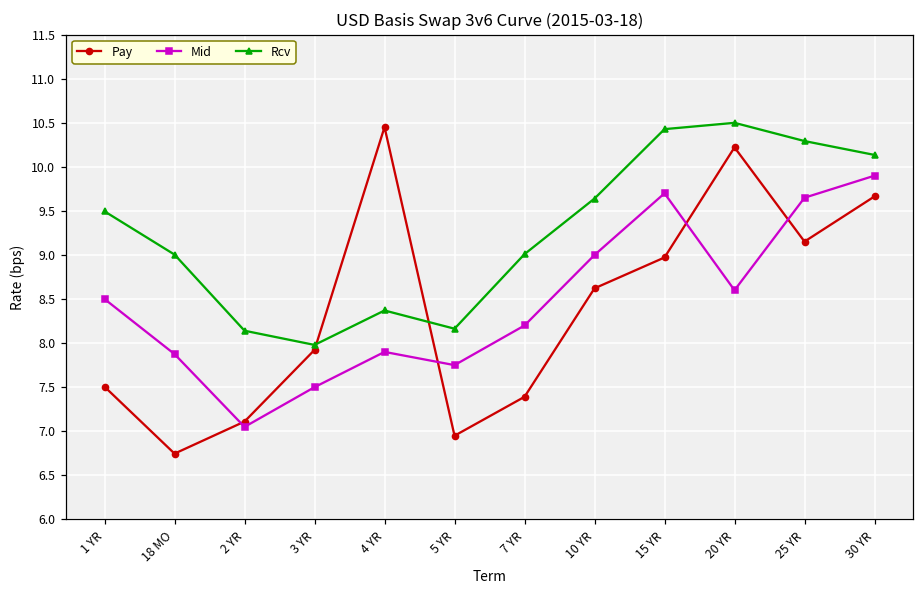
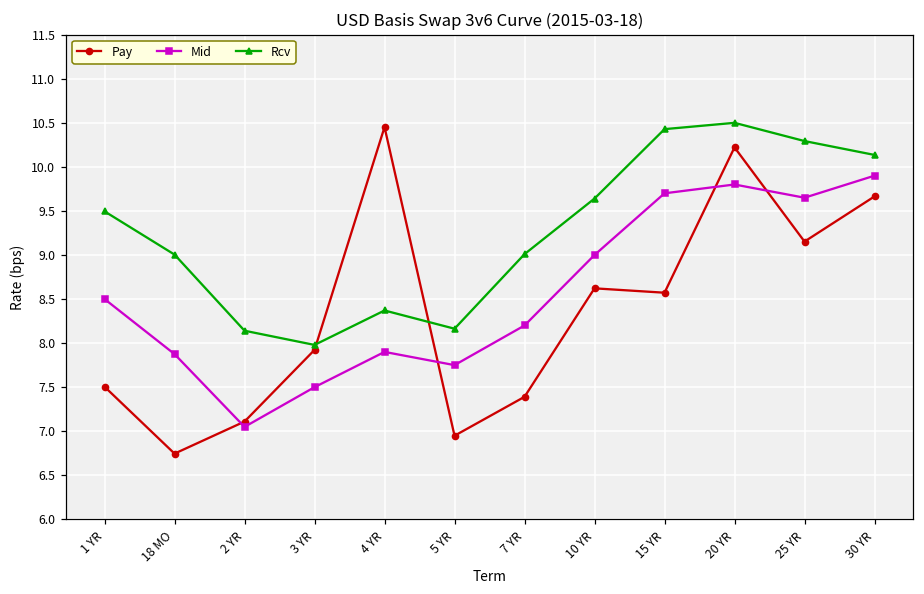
Pay, 15 YR: 9.0 -> 8.6
Mid, 20 YR: 8.6 -> 9.8
